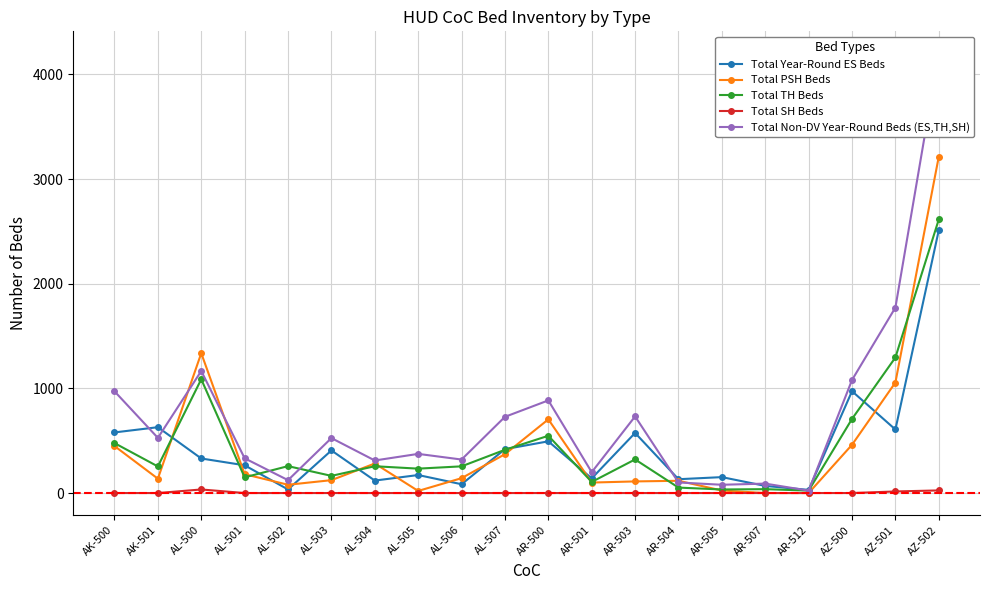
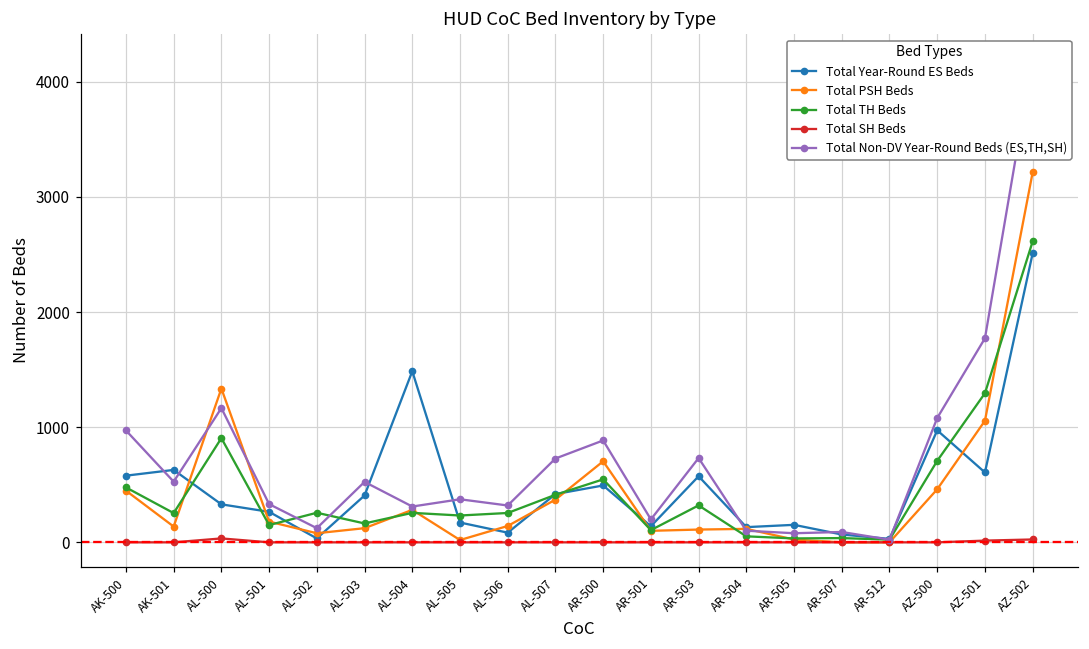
Total TH Beds, AL-500: 1090 -> 910
Total Year-Round ES Beds, AL-504: 120 -> 1490
